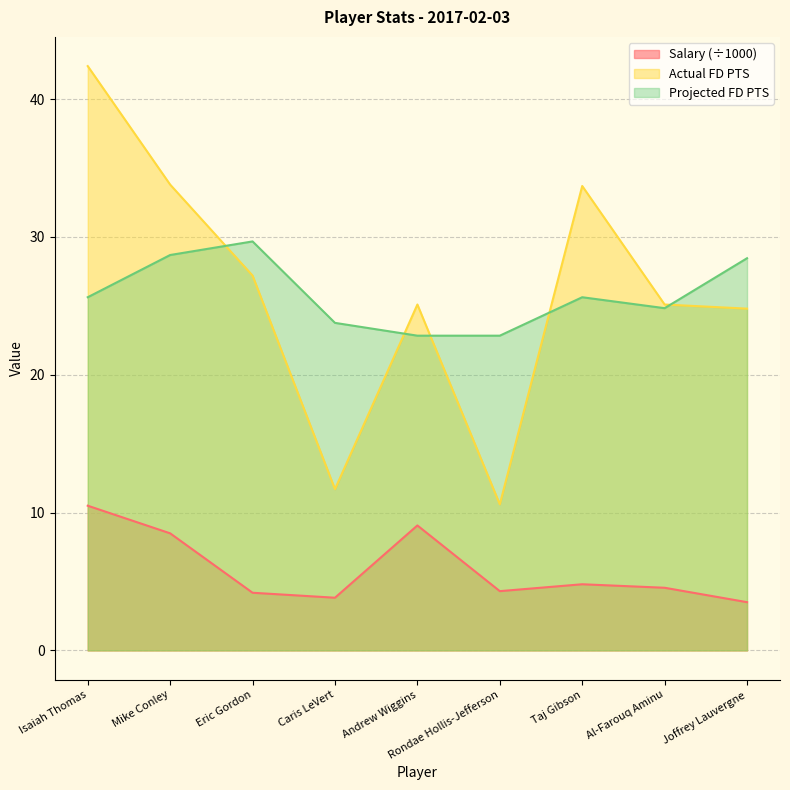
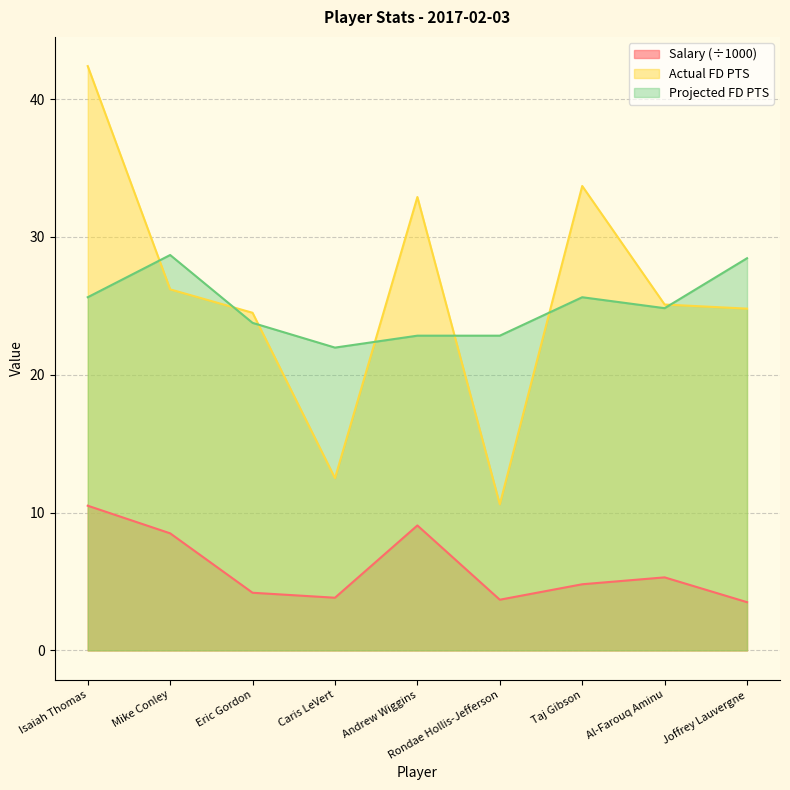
Actual FD PTS, Mike Conley: 33.8 -> 26.2
Actual FD PTS, Eric Gordon: 27.2 -> 24.5
Projected FD PTS, Eric Gordon: 29.7 -> 23.8
Actual FD PTS, Caris LeVert: 11.7 -> 12.5
Projected FD PTS, Caris LeVert: 23.8 -> 22.0
Actual FD PTS, Andrew Wiggins: 25.1 -> 32.9
Salary (÷1000), Rondae Hollis-Jefferson: 4.3 -> 3.7
Salary (÷1000), Al-Farouq Aminu: 4.5 -> 5.3
